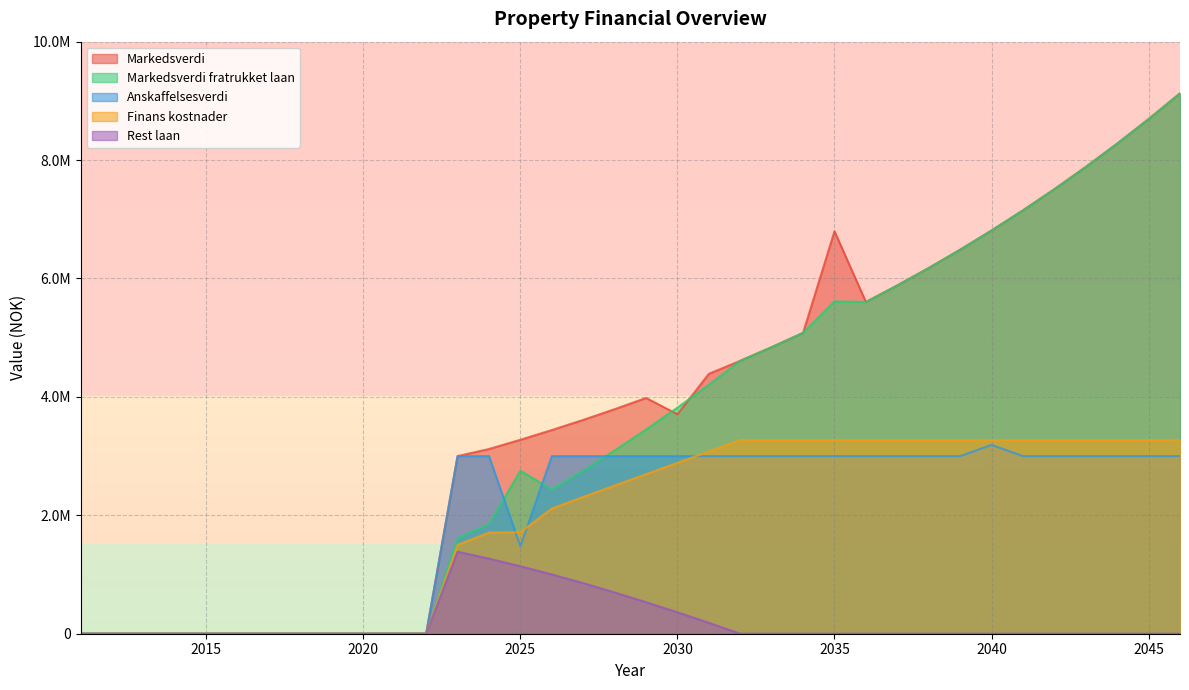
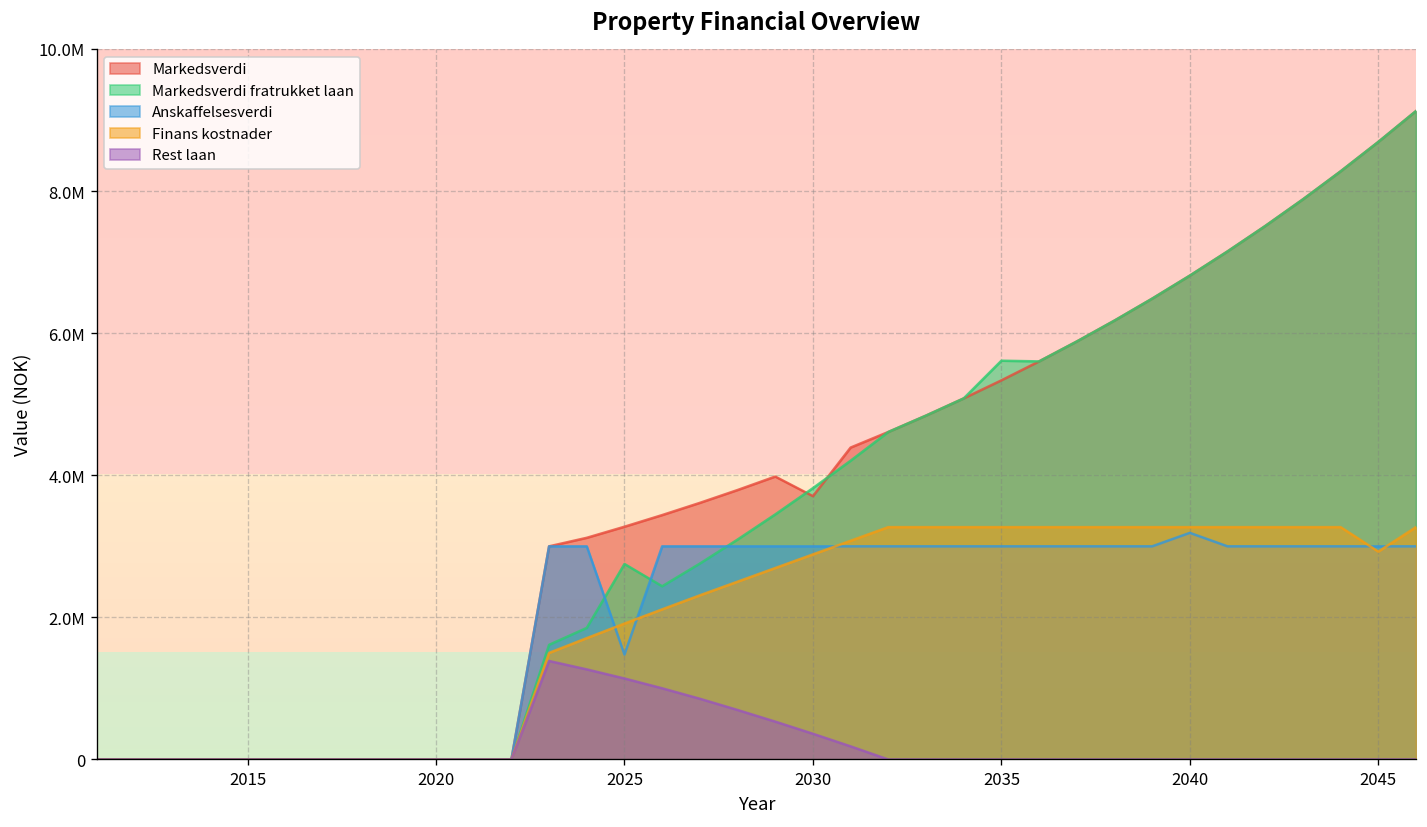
Finans kostnader, 2025: 1700000 -> 1900000
Markedsverdi, 2035: 6800000 -> 5300000
Finans kostnader, 2045: 3300000 -> 2900000
